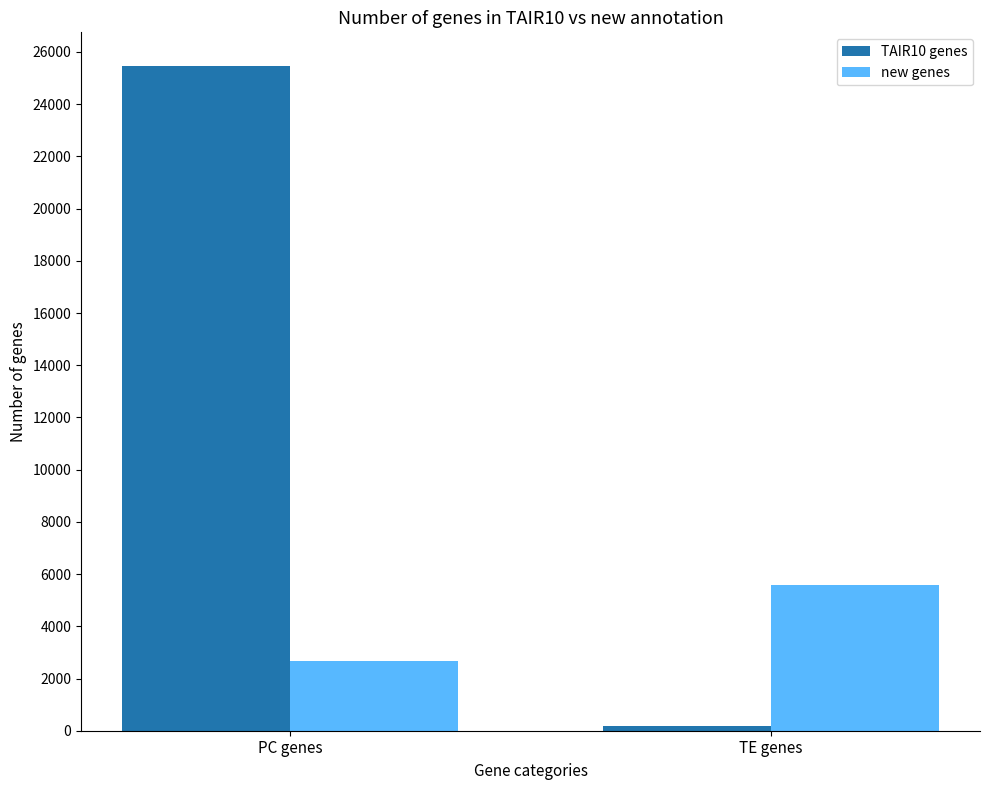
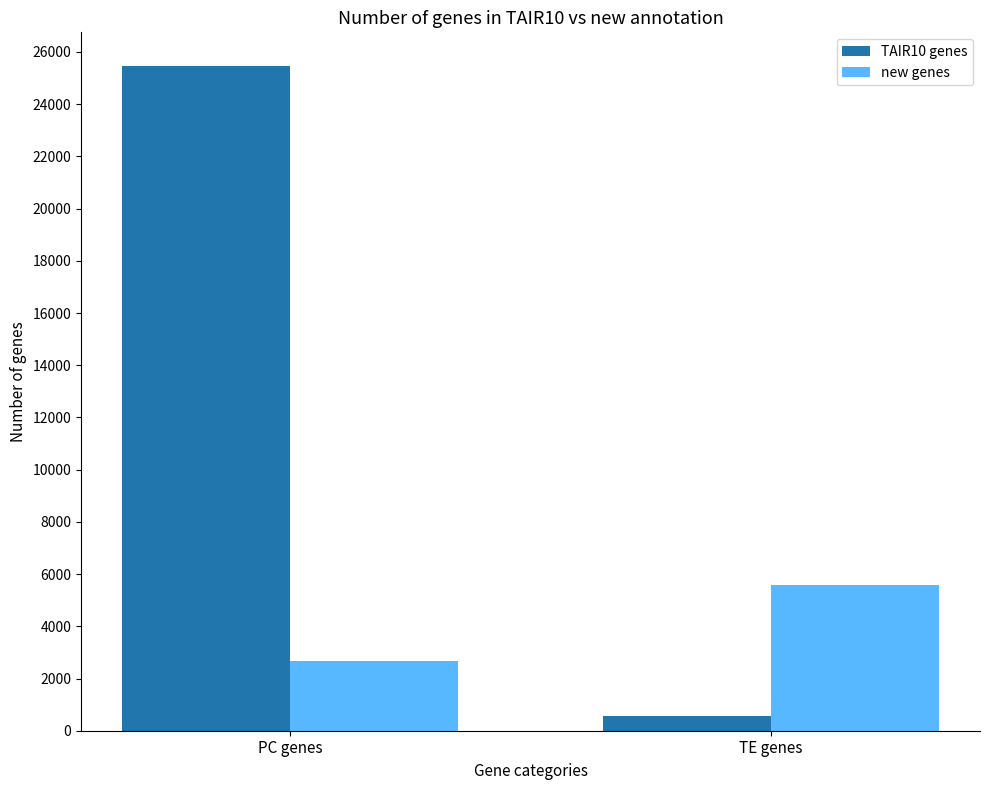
TAIR10 genes, TE genes: 200 -> 600
